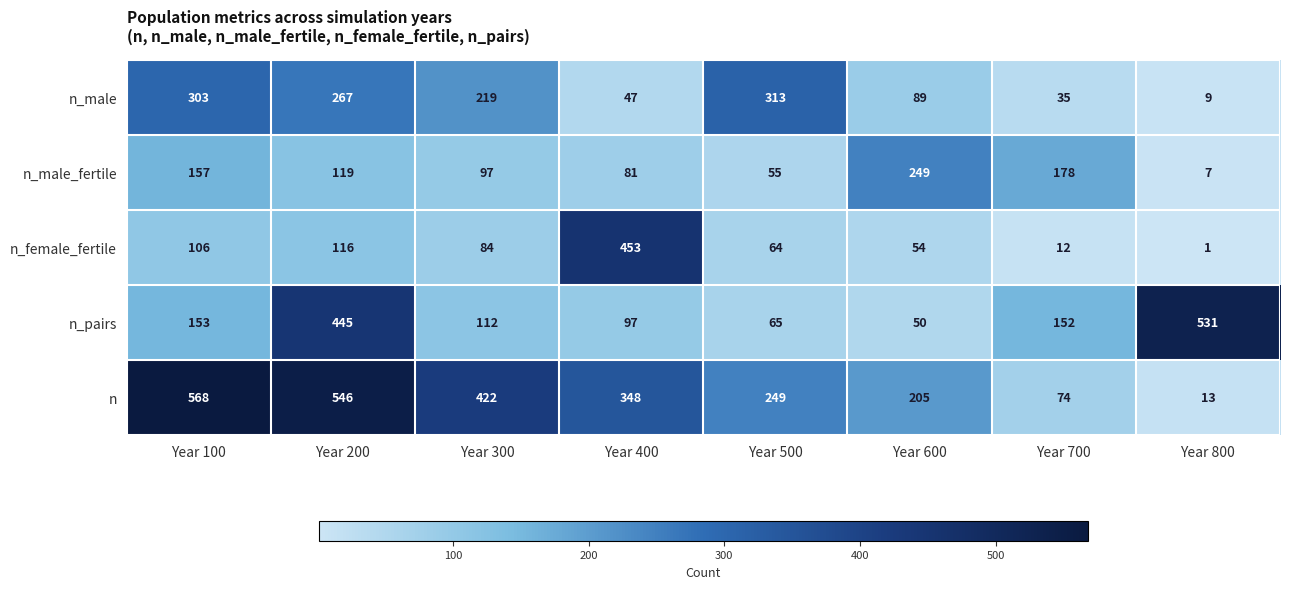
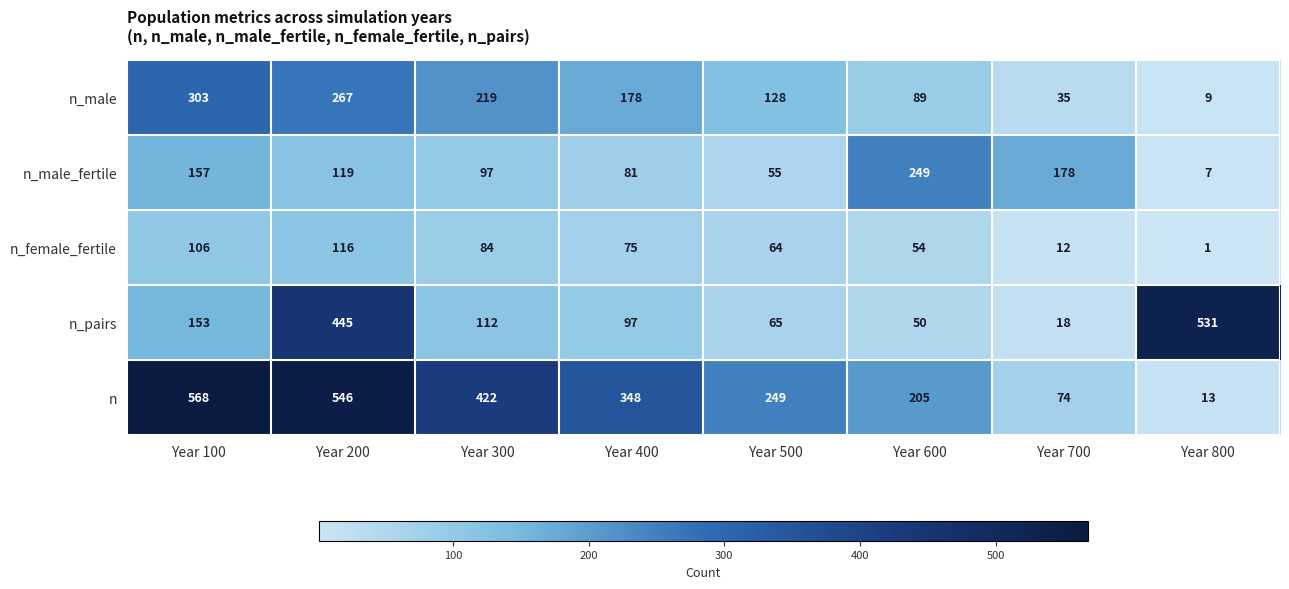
n_male, Year 400: 47 -> 178
n_male, Year 500: 313 -> 128
n_female_fertile, Year 400: 453 -> 75
n_pairs, Year 700: 152 -> 18
